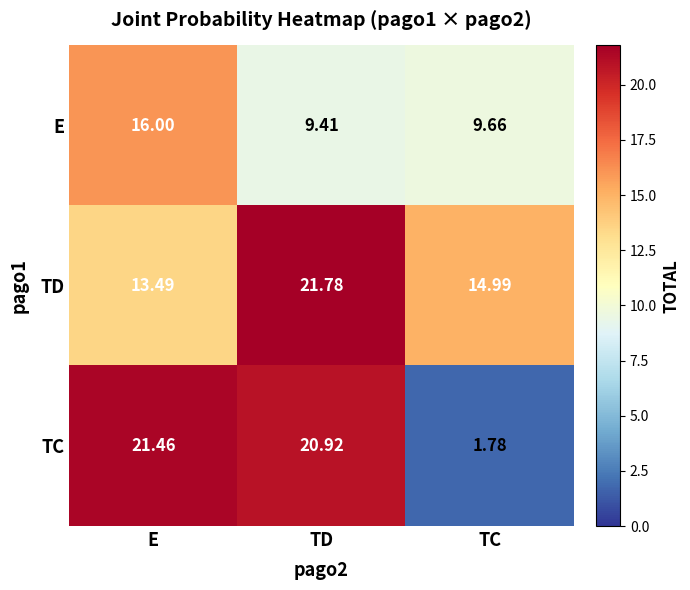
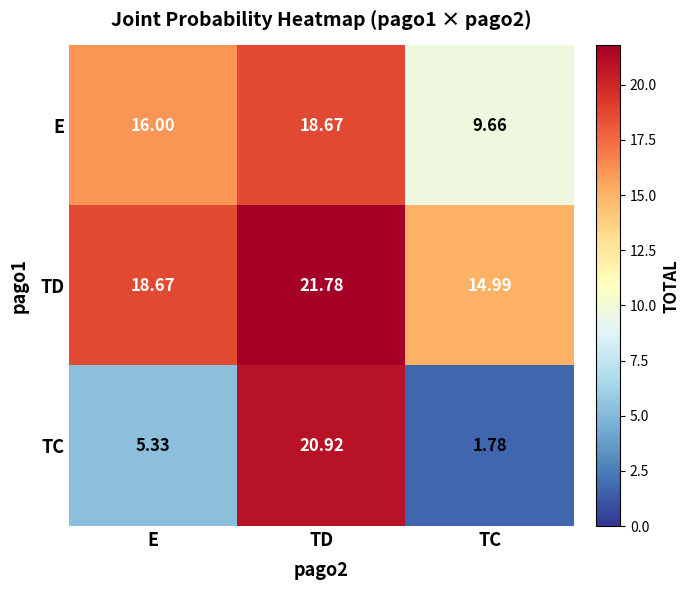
E, TD: 9.41 -> 18.67
TD, E: 13.49 -> 18.67
TC, E: 21.46 -> 5.33
